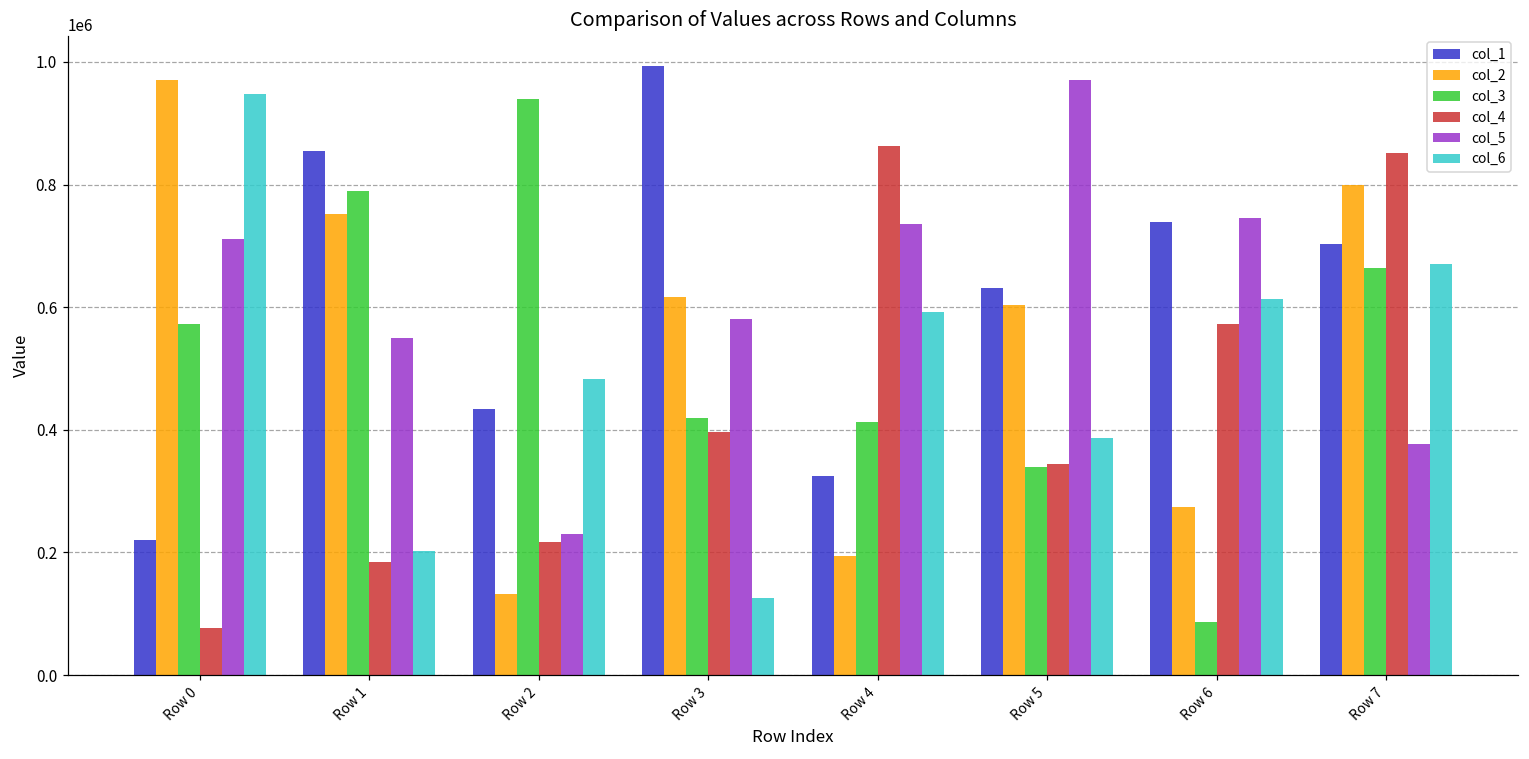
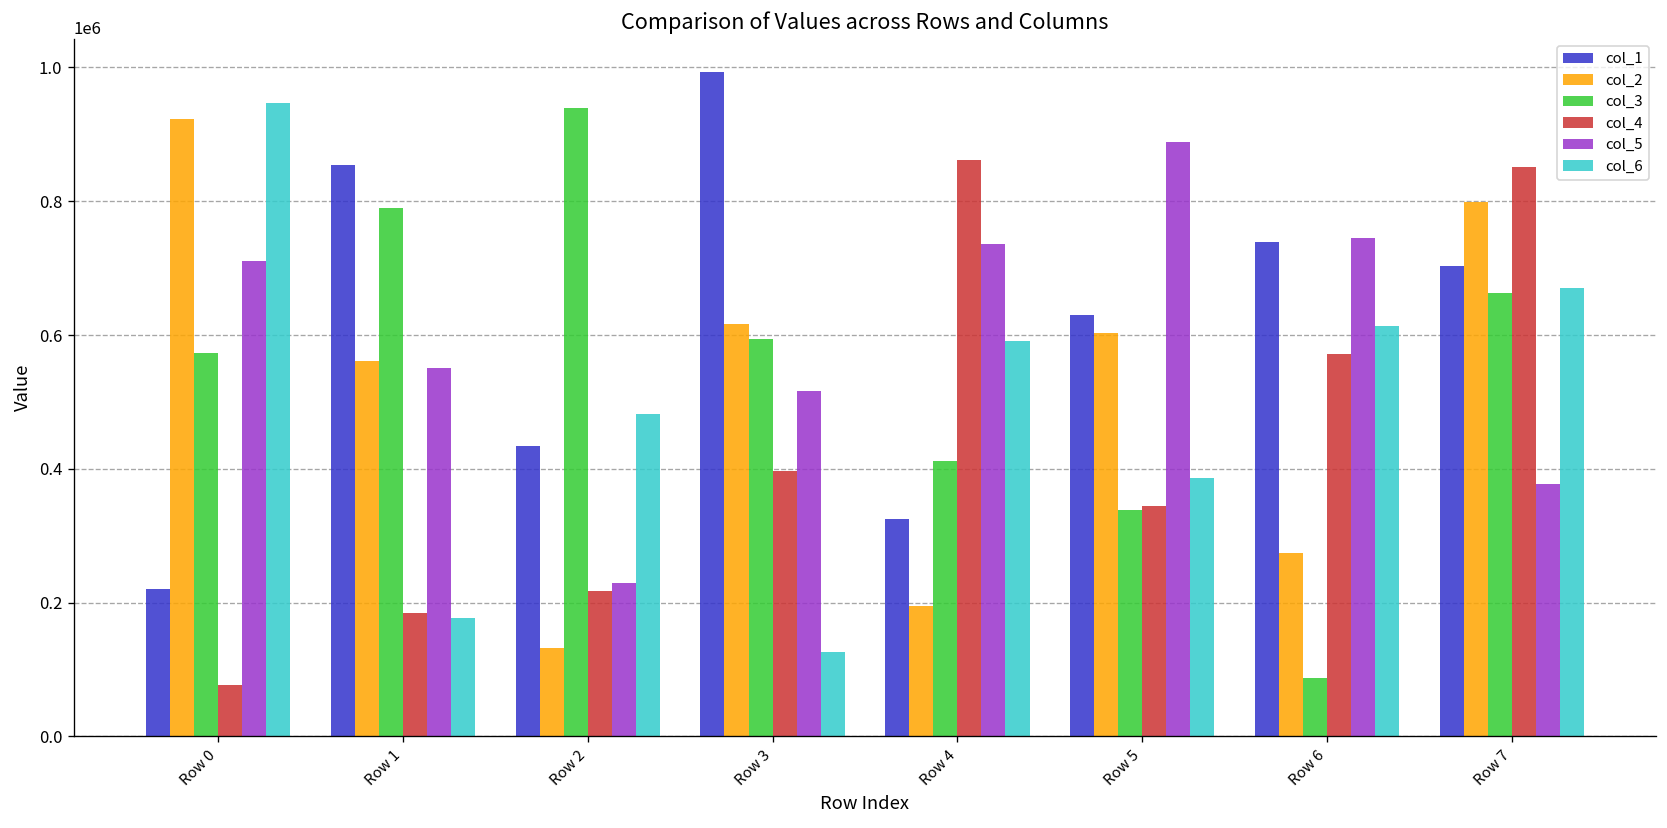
col_2, Row 0: 970000 -> 920000
col_2, Row 1: 750000 -> 560000
col_6, Row 1: 200000 -> 180000
col_3, Row 3: 420000 -> 590000
col_5, Row 3: 580000 -> 520000
col_5, Row 5: 970000 -> 890000
